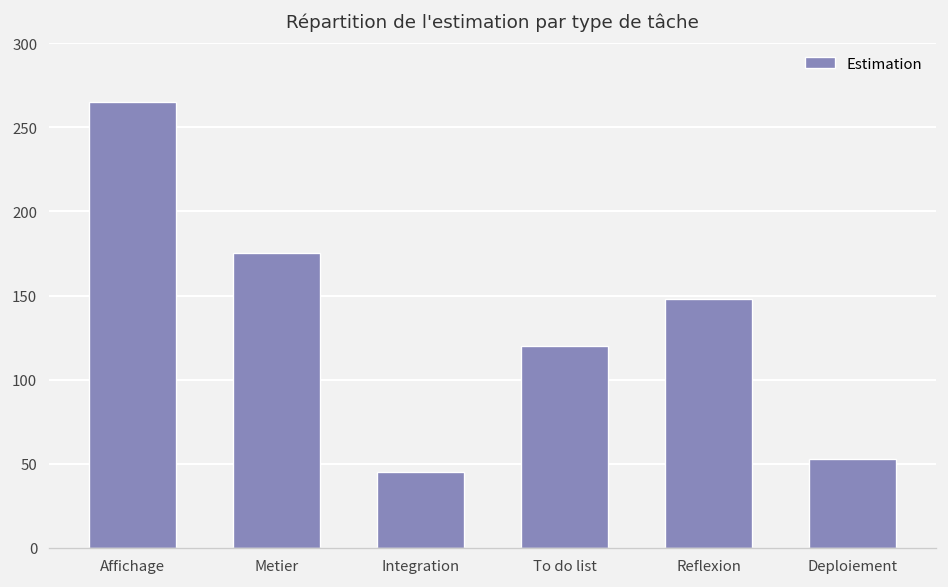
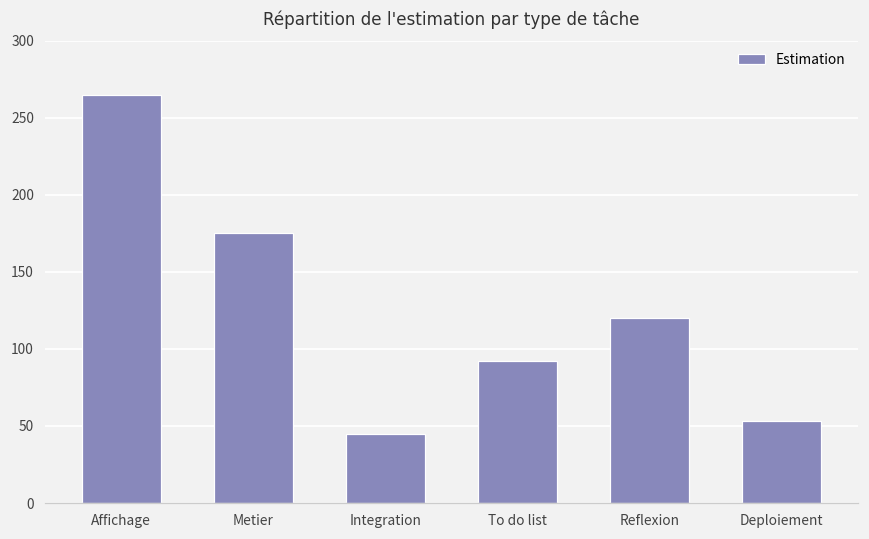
To do list: 120 -> 92
Reflexion: 148 -> 120
